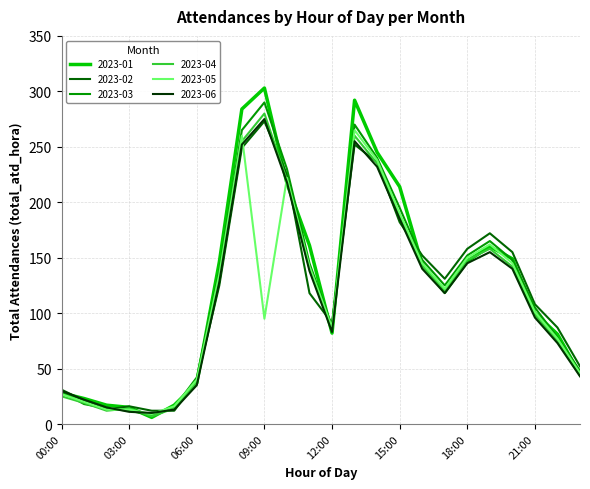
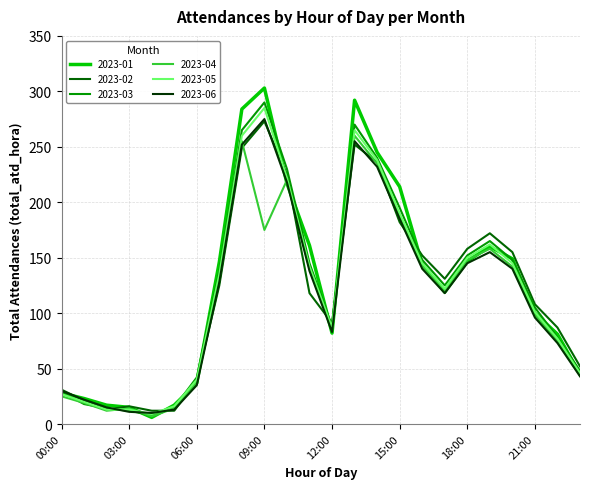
2023-04, 09:00: 280 -> 175
2023-05, 09:00: 95 -> 285
